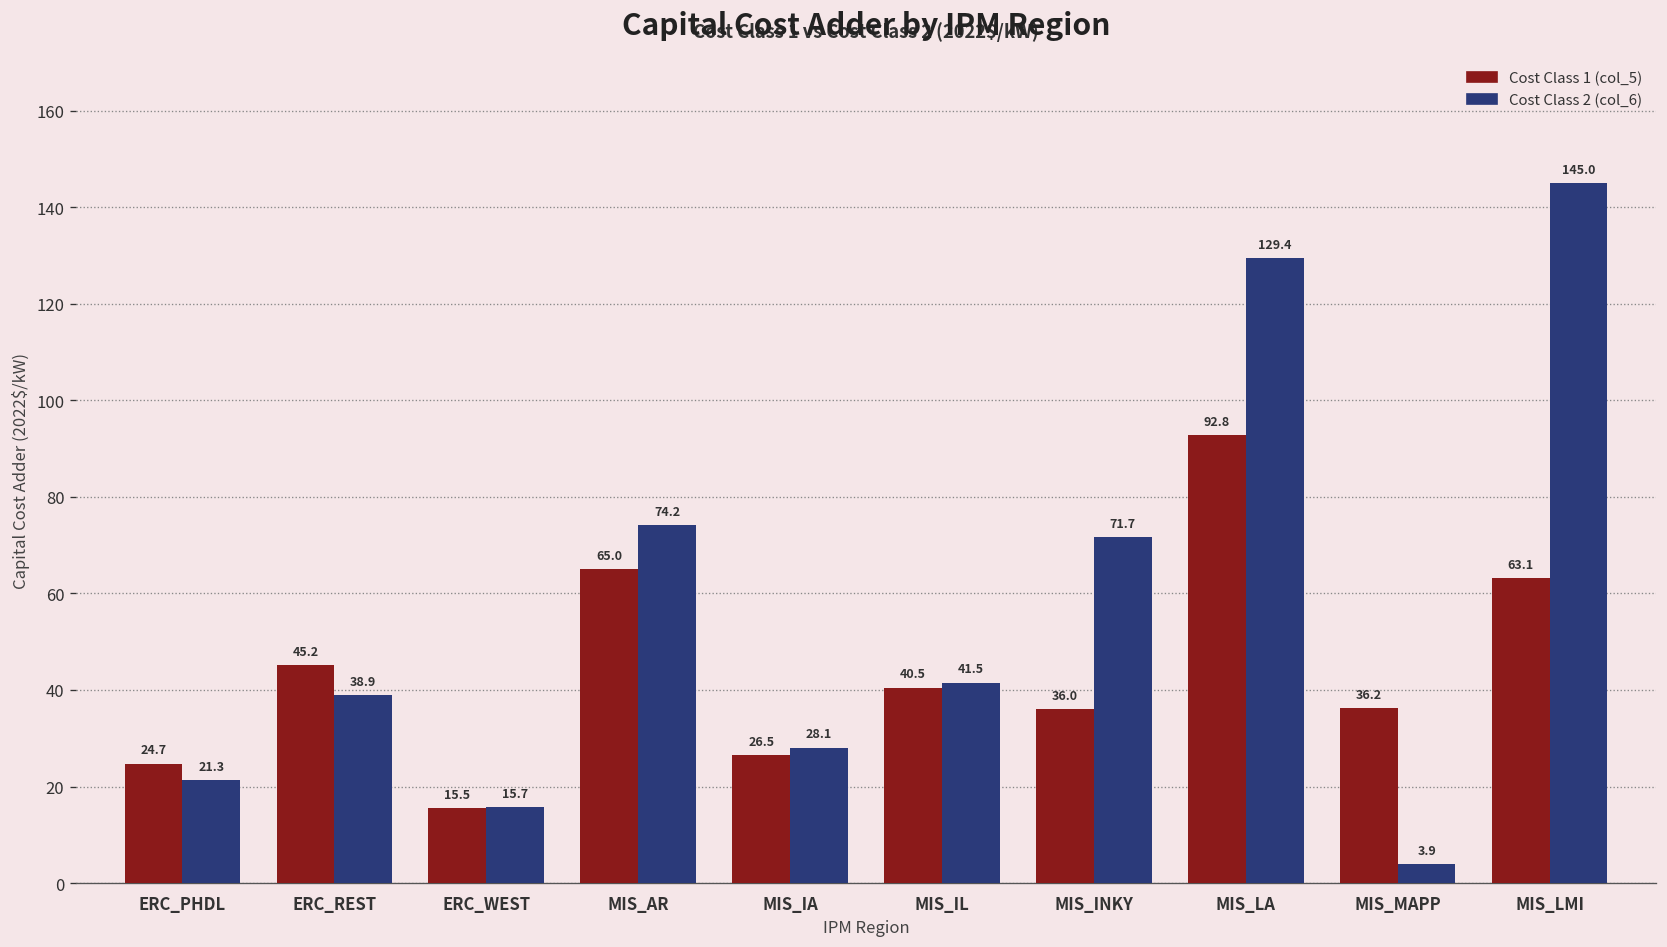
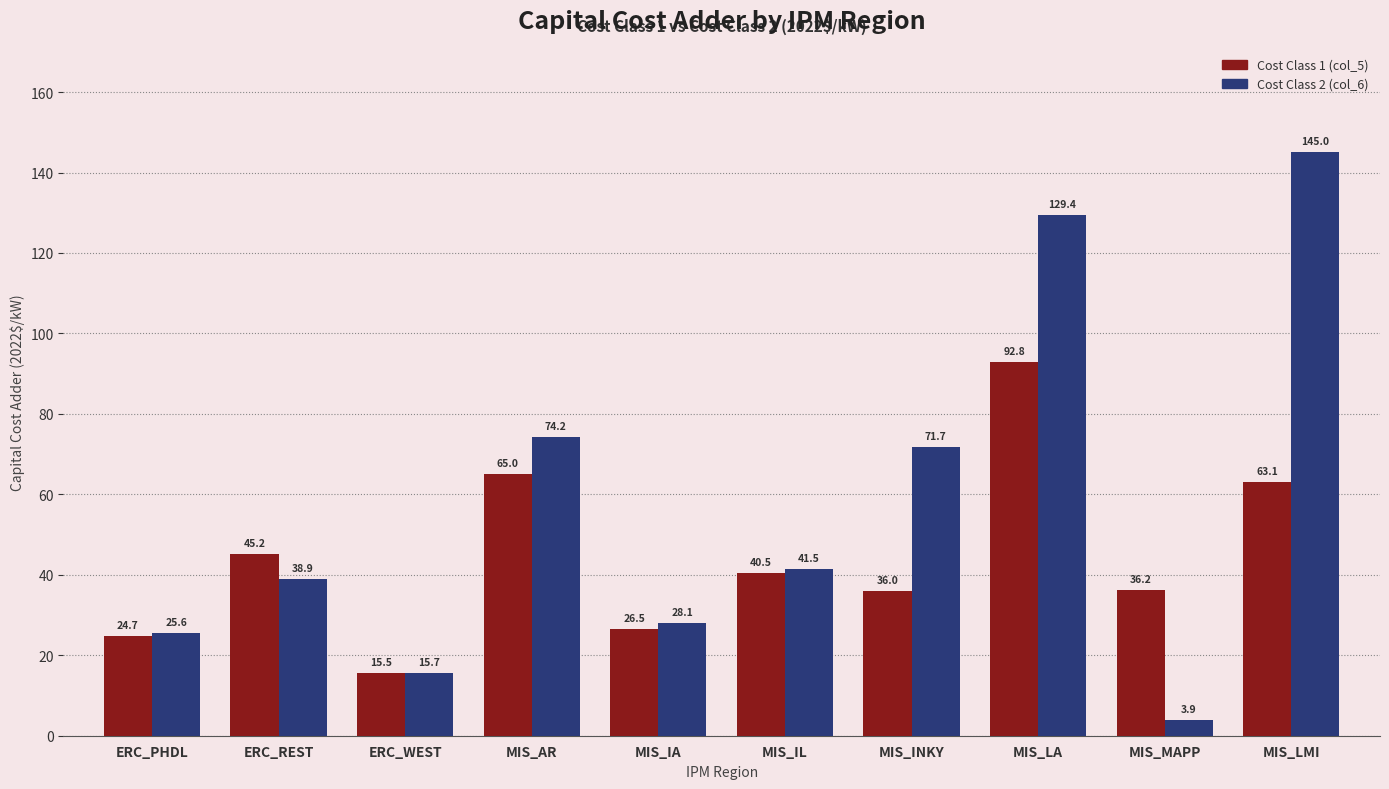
Cost Class 2 (col_6), ERC_PHDL: 21.3 -> 25.6
